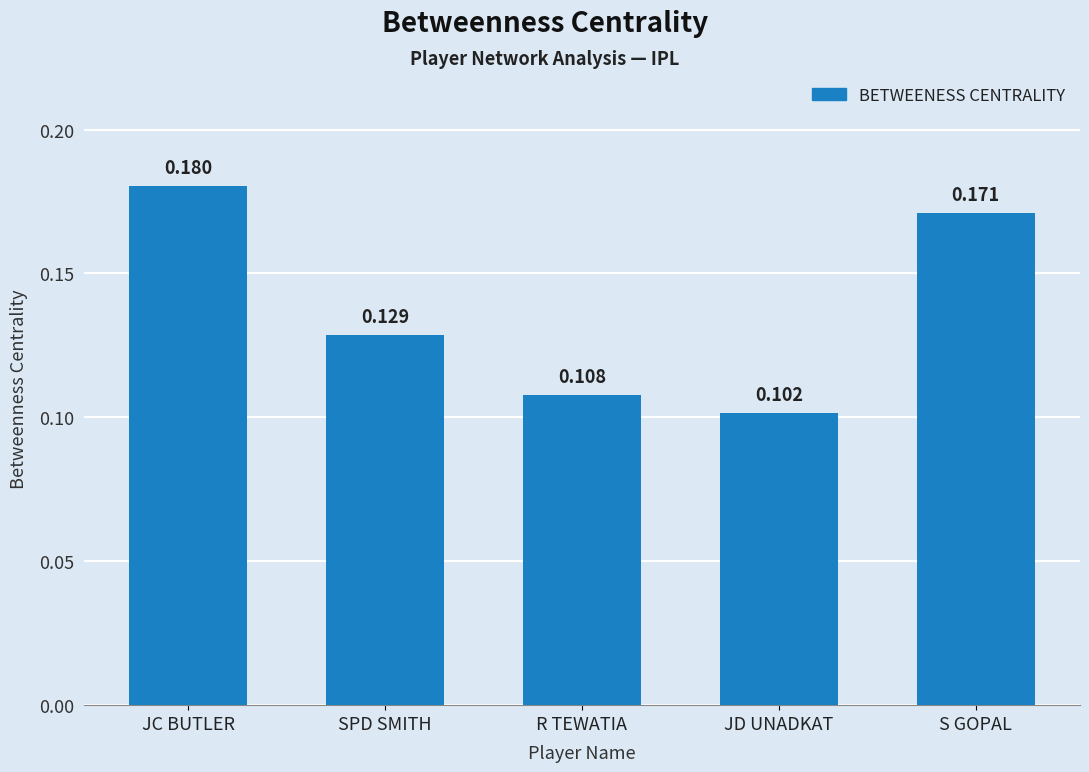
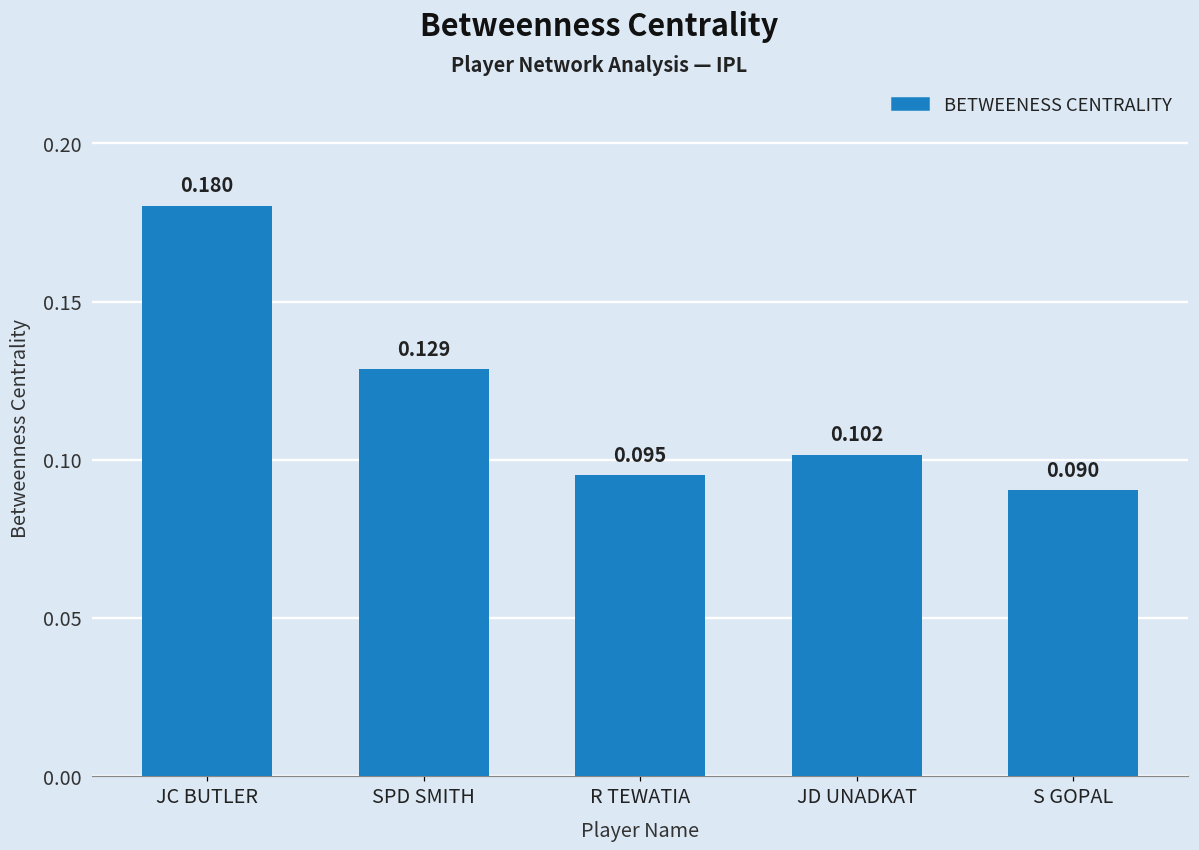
R TEWATIA: 0.108 -> 0.095
S GOPAL: 0.171 -> 0.090
